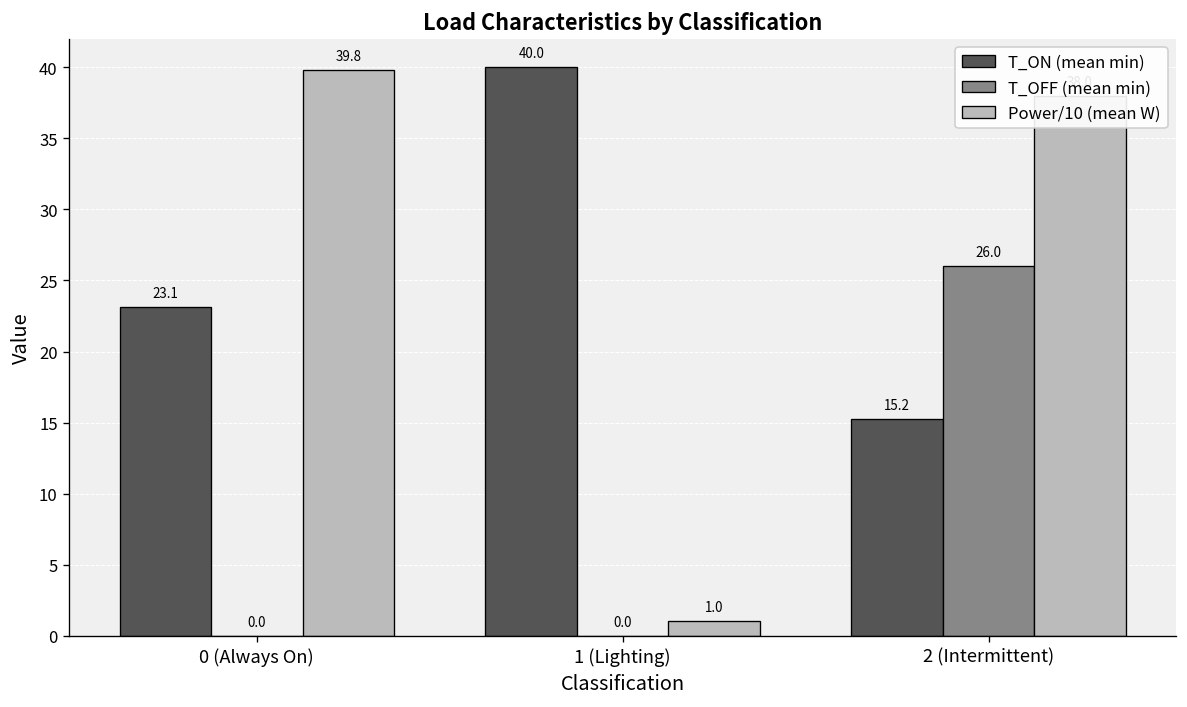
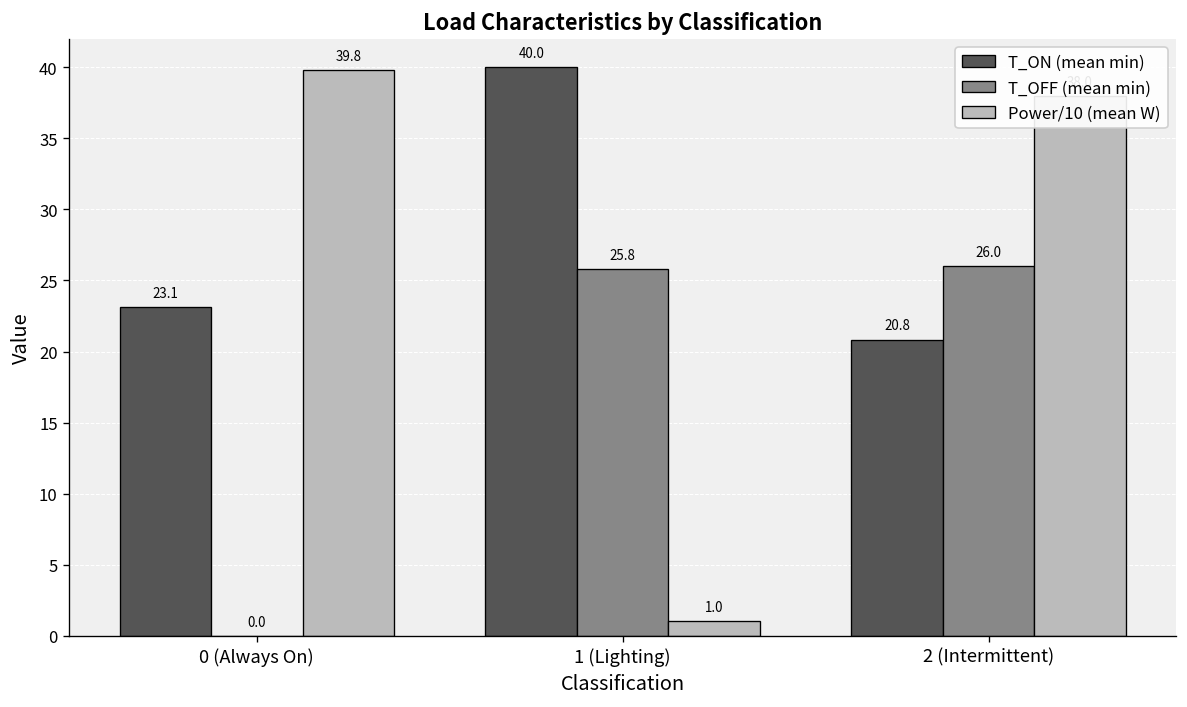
T_OFF (mean min), 1 (Lighting): 0.0 -> 25.8
T_ON (mean min), 2 (Intermittent): 15.2 -> 20.8
